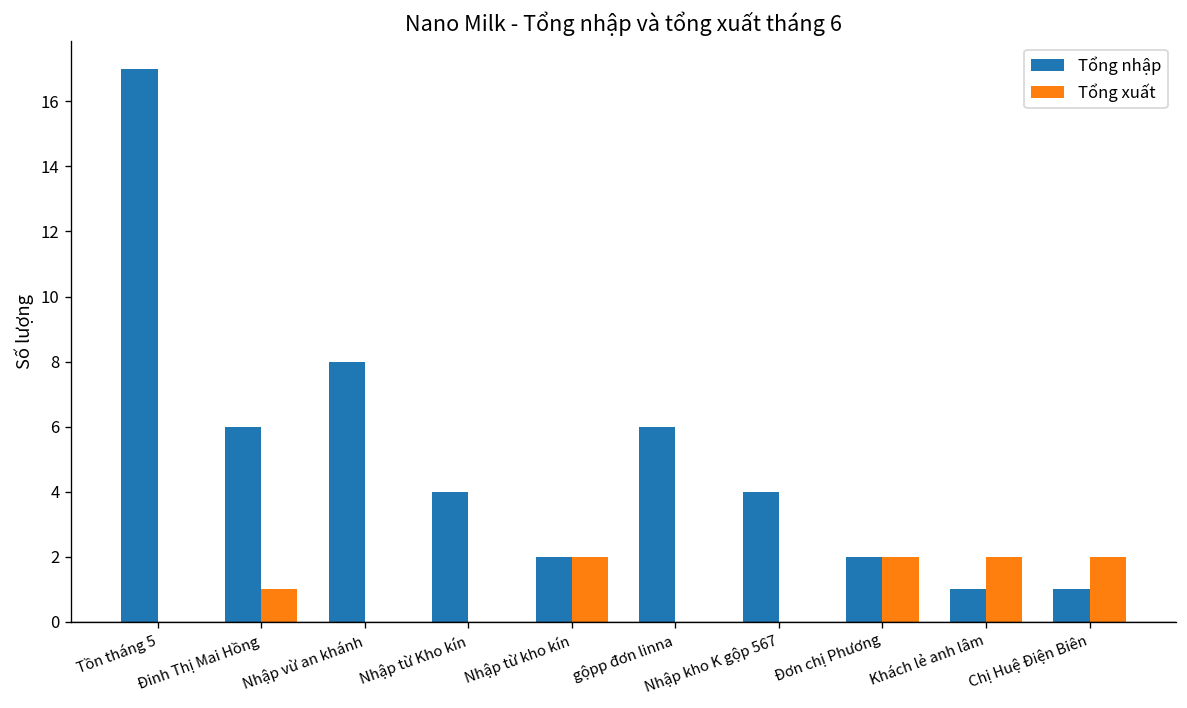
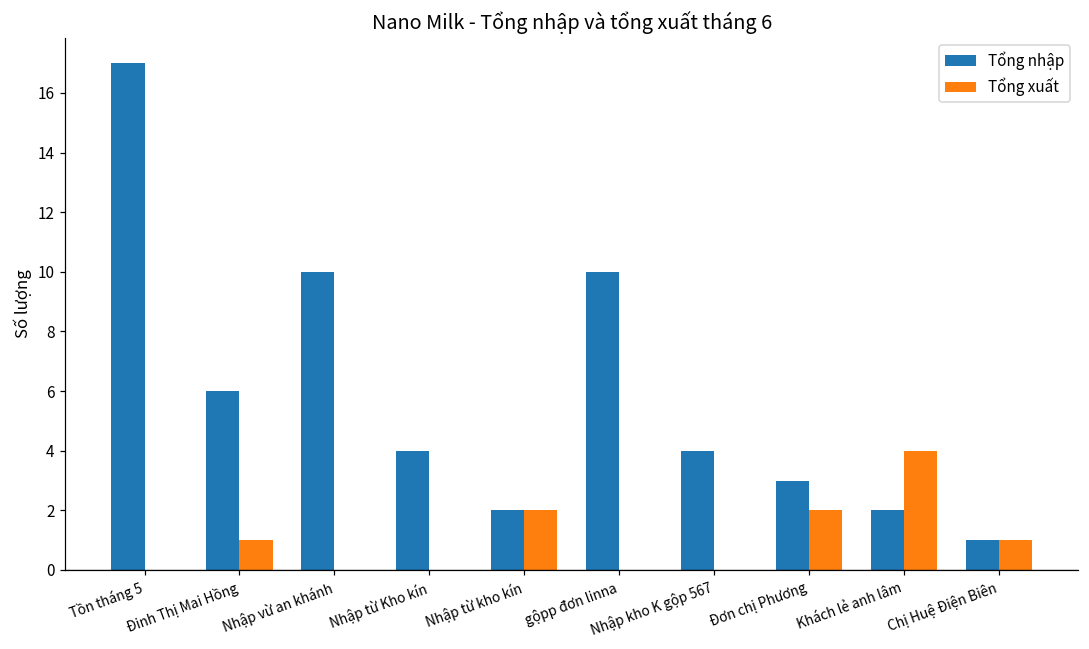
Tổng nhập, Nhập vừ an khánh: 8 -> 10
Tổng nhập, gộpp đơn linna: 6 -> 10
Tổng nhập, Đơn chị Phương: 2 -> 3
Tổng nhập, Khách lẻ anh lâm: 1 -> 2
Tổng xuất, Khách lẻ anh lâm: 2 -> 4
Tổng xuất, Chị Huệ Điện Biên: 2 -> 1
